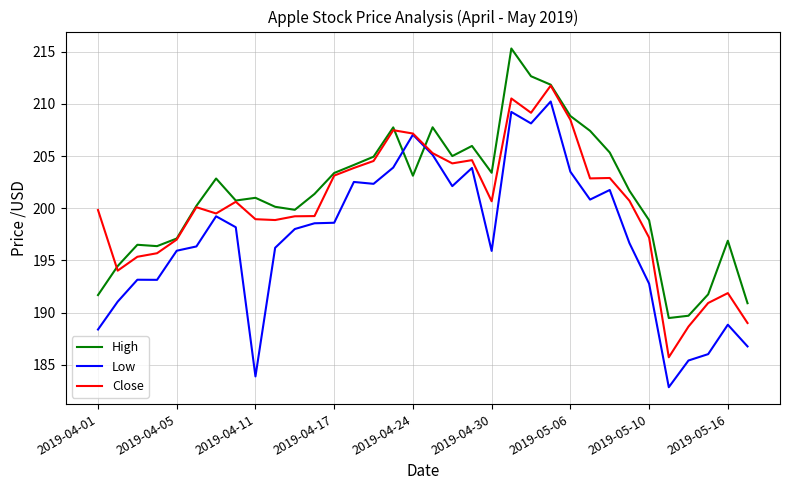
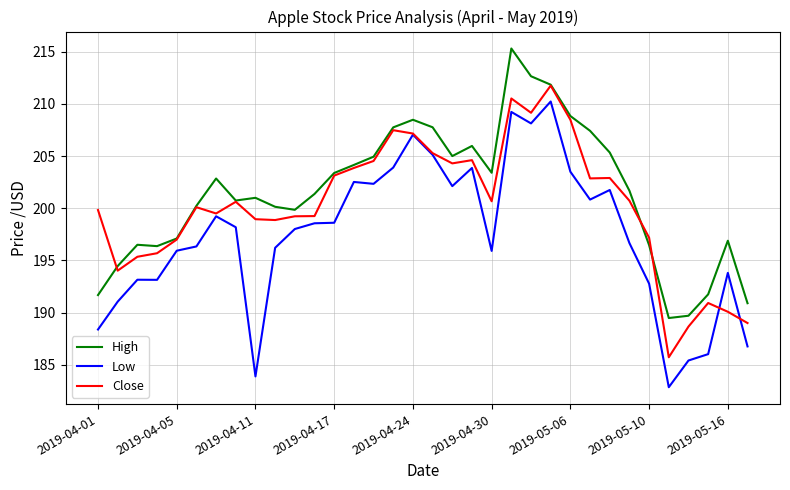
High, 2019-04-24: 203.1 -> 208.5
High, 2019-05-10: 198.9 -> 196.5
Low, 2019-05-16: 188.8 -> 193.8
Close, 2019-05-16: 191.9 -> 190.1
